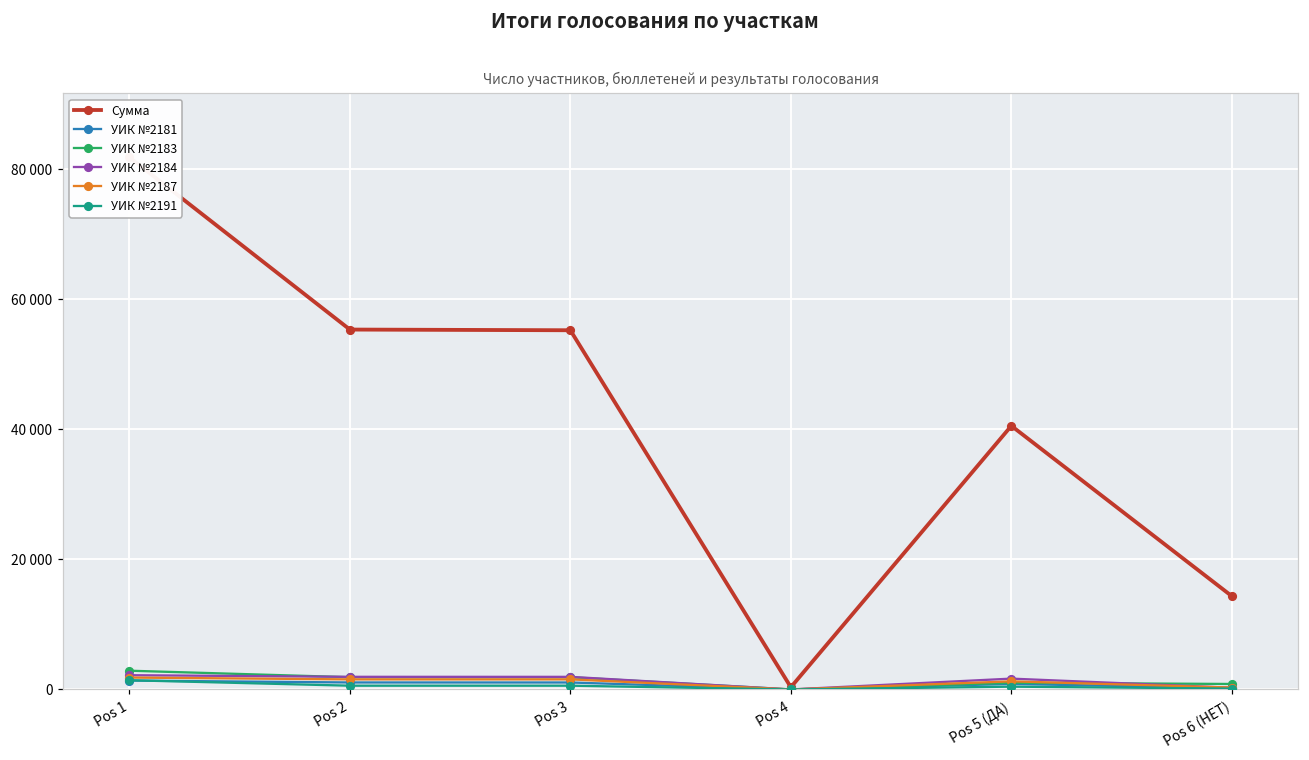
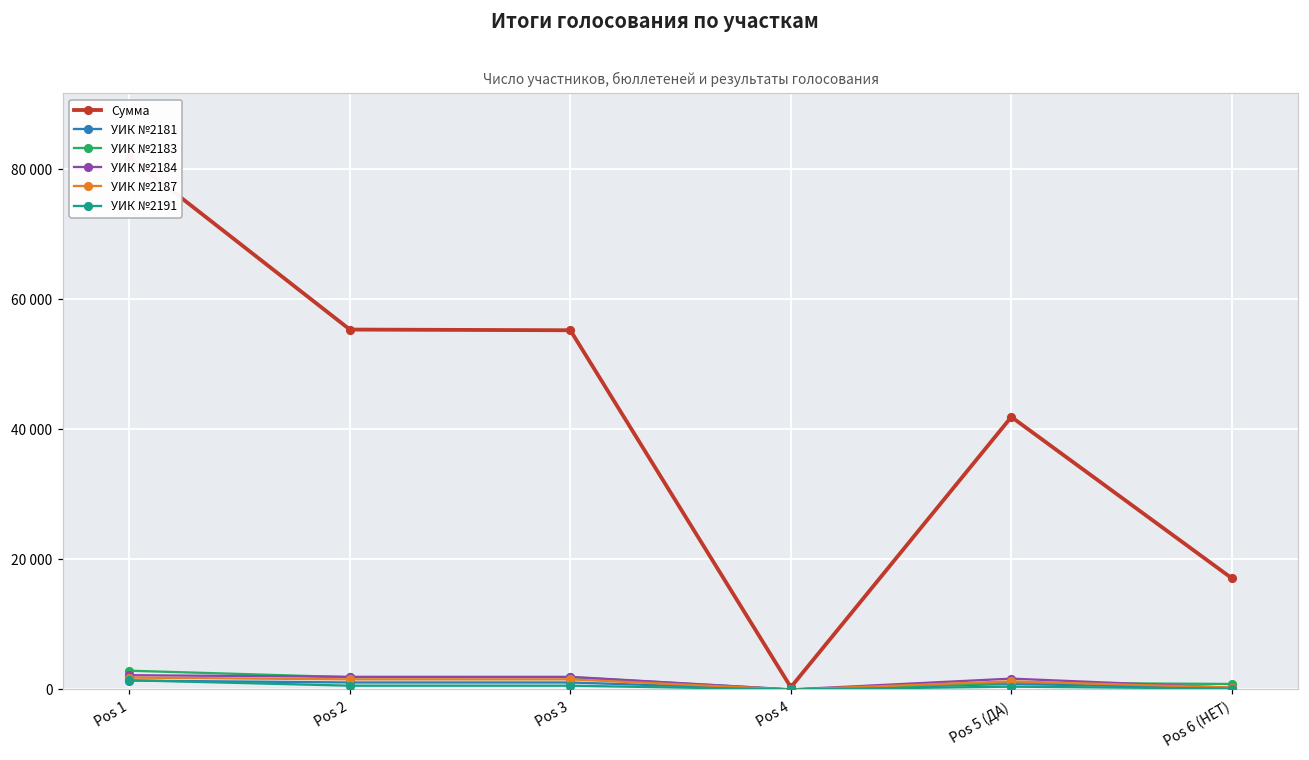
Сумма, Pos 5 (ДА): 41000 -> 42000
Сумма, Pos 6 (НЕТ): 14000 -> 17000
